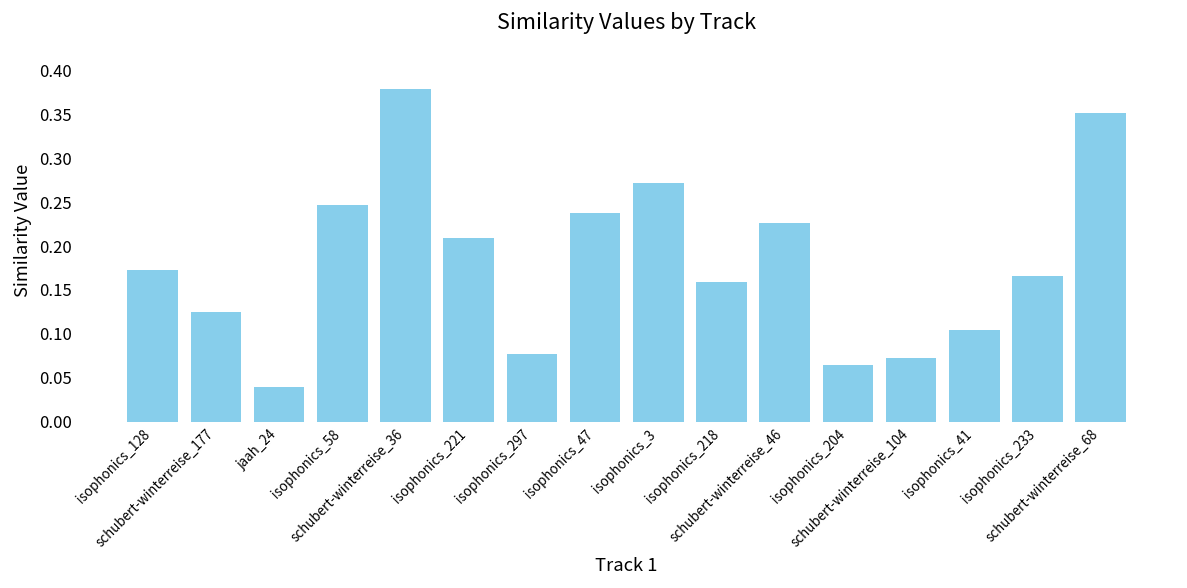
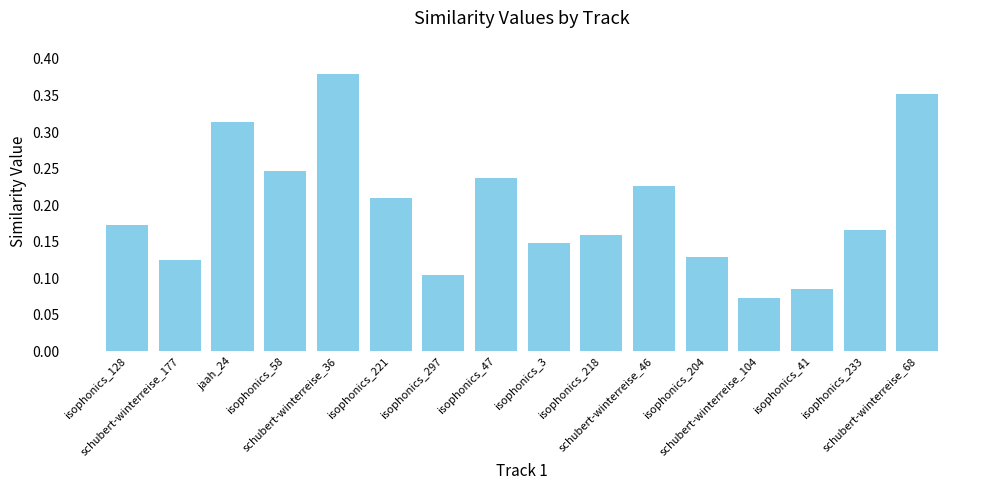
jaah_24: 0.04 -> 0.31
isophonics_297: 0.08 -> 0.10
isophonics_3: 0.27 -> 0.15
isophonics_204: 0.06 -> 0.13
isophonics_41: 0.10 -> 0.09
